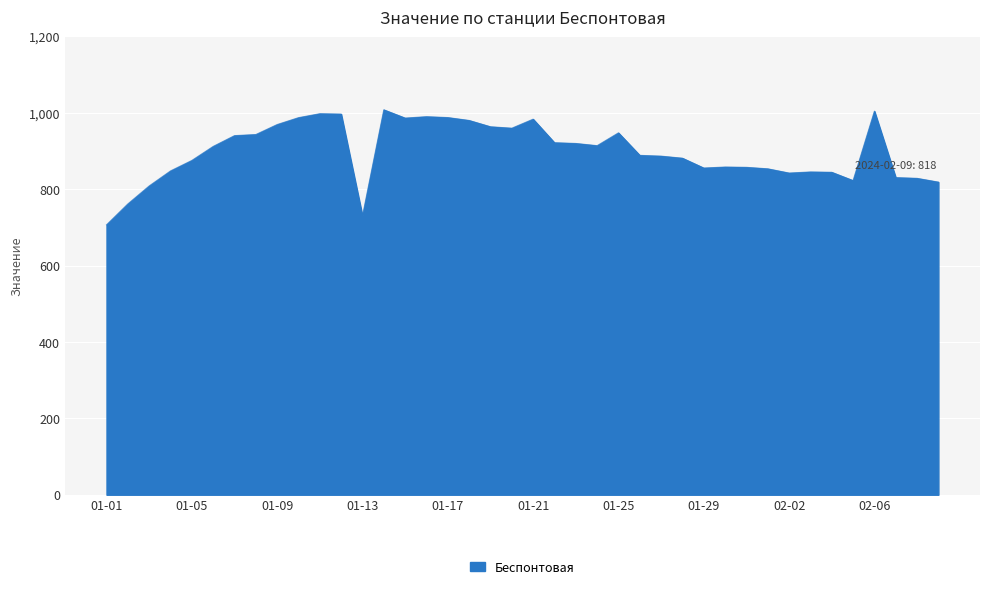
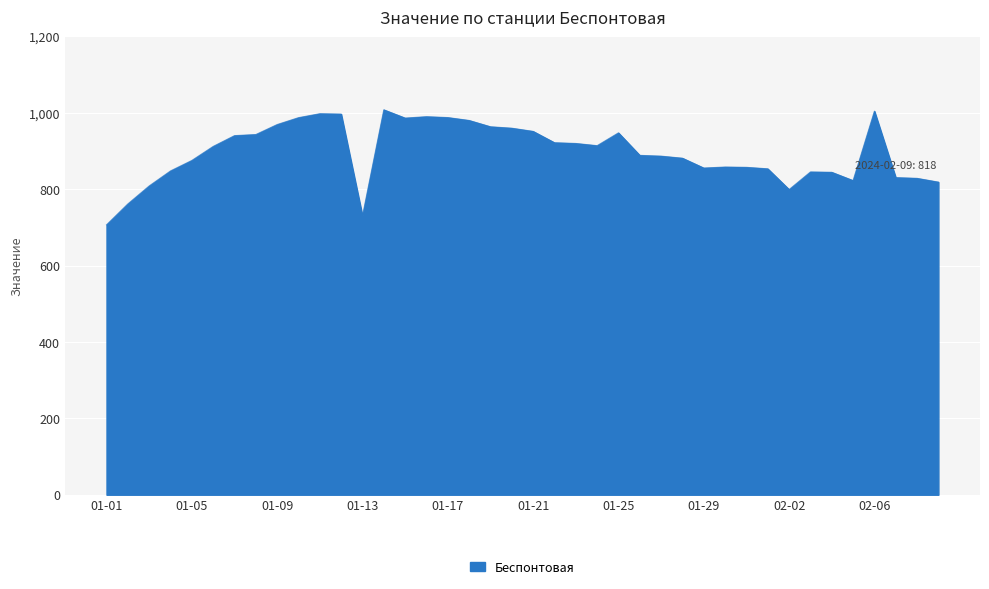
01-21: 980 -> 950
02-02: 840 -> 800
